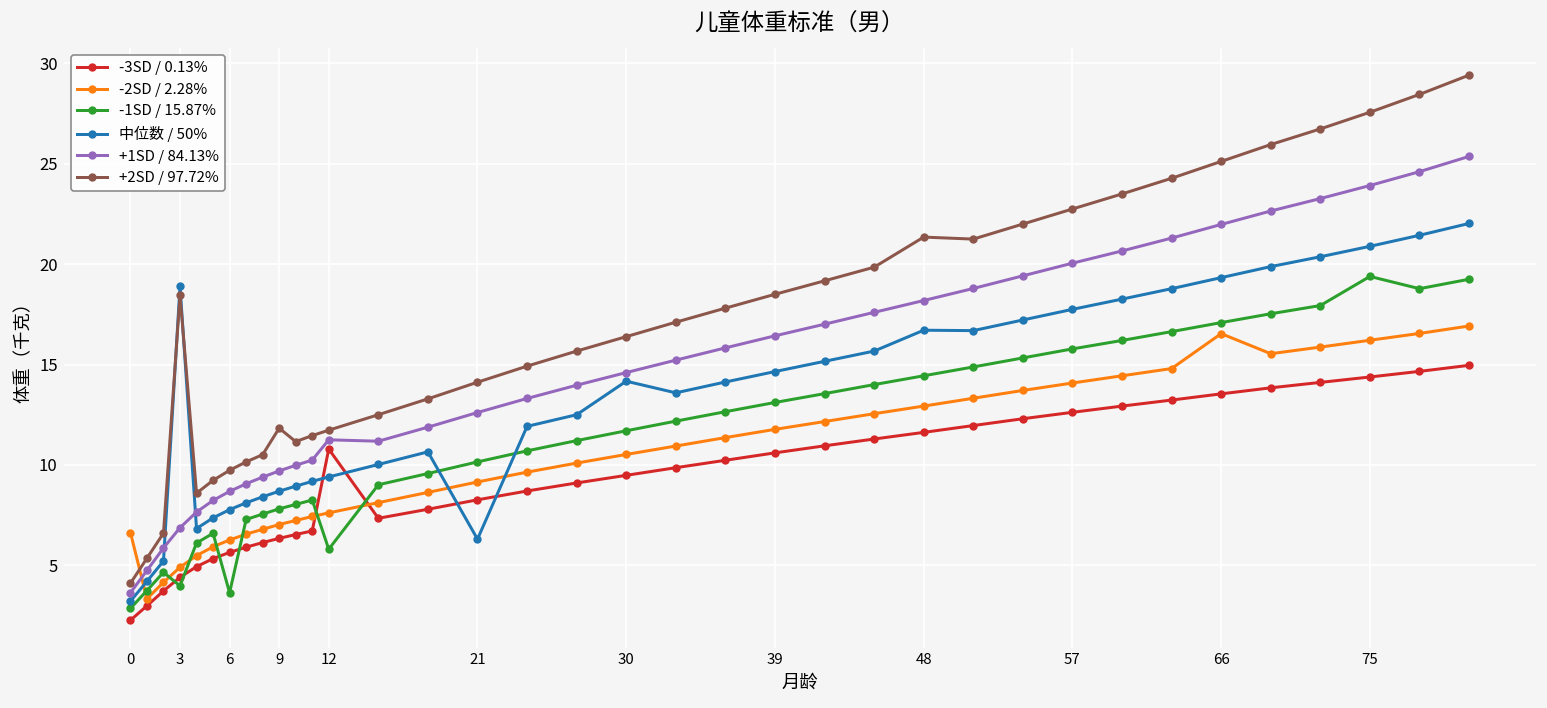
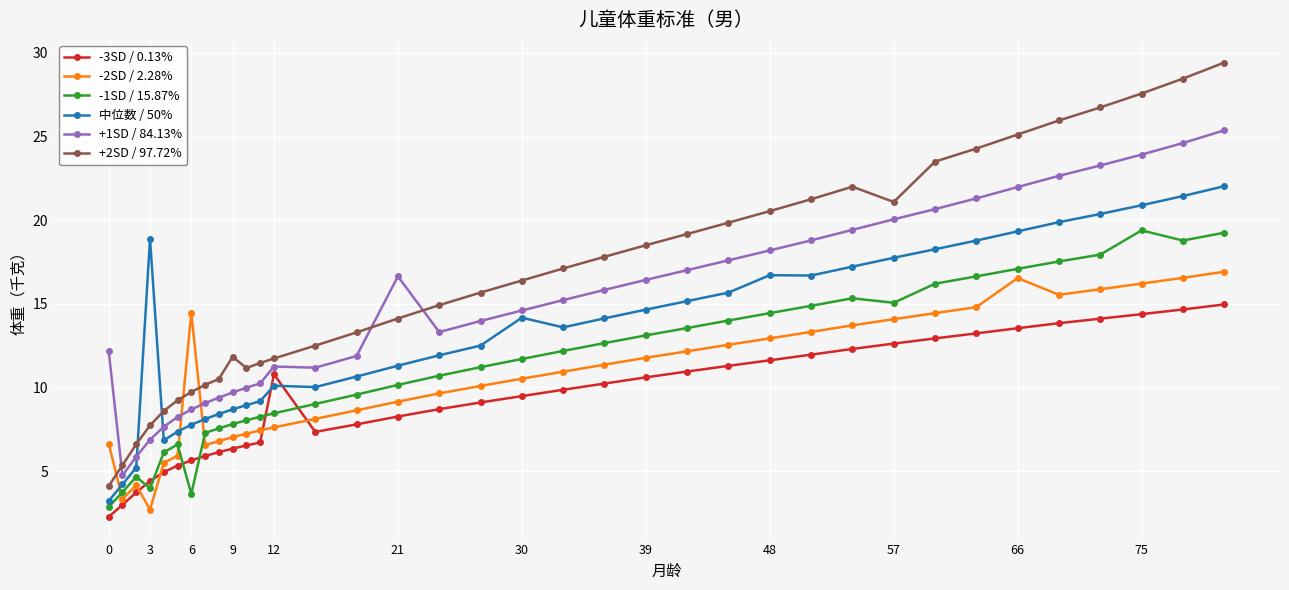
+1SD / 84.13%, 0: 3.6 -> 12.2
-2SD / 2.28%, 3: 4.9 -> 2.7
+2SD / 97.72%, 3: 18.5 -> 7.7
-2SD / 2.28%, 6: 6.3 -> 14.5
-1SD / 15.87%, 12: 5.8 -> 8.5
中位数 / 50%, 12: 9.4 -> 10.1
中位数 / 50%, 21: 6.3 -> 11.3
+1SD / 84.13%, 21: 12.6 -> 16.6
+2SD / 97.72%, 48: 21.4 -> 20.5
-1SD / 15.87%, 57: 15.8 -> 15.1
+2SD / 97.72%, 57: 22.8 -> 21.1
